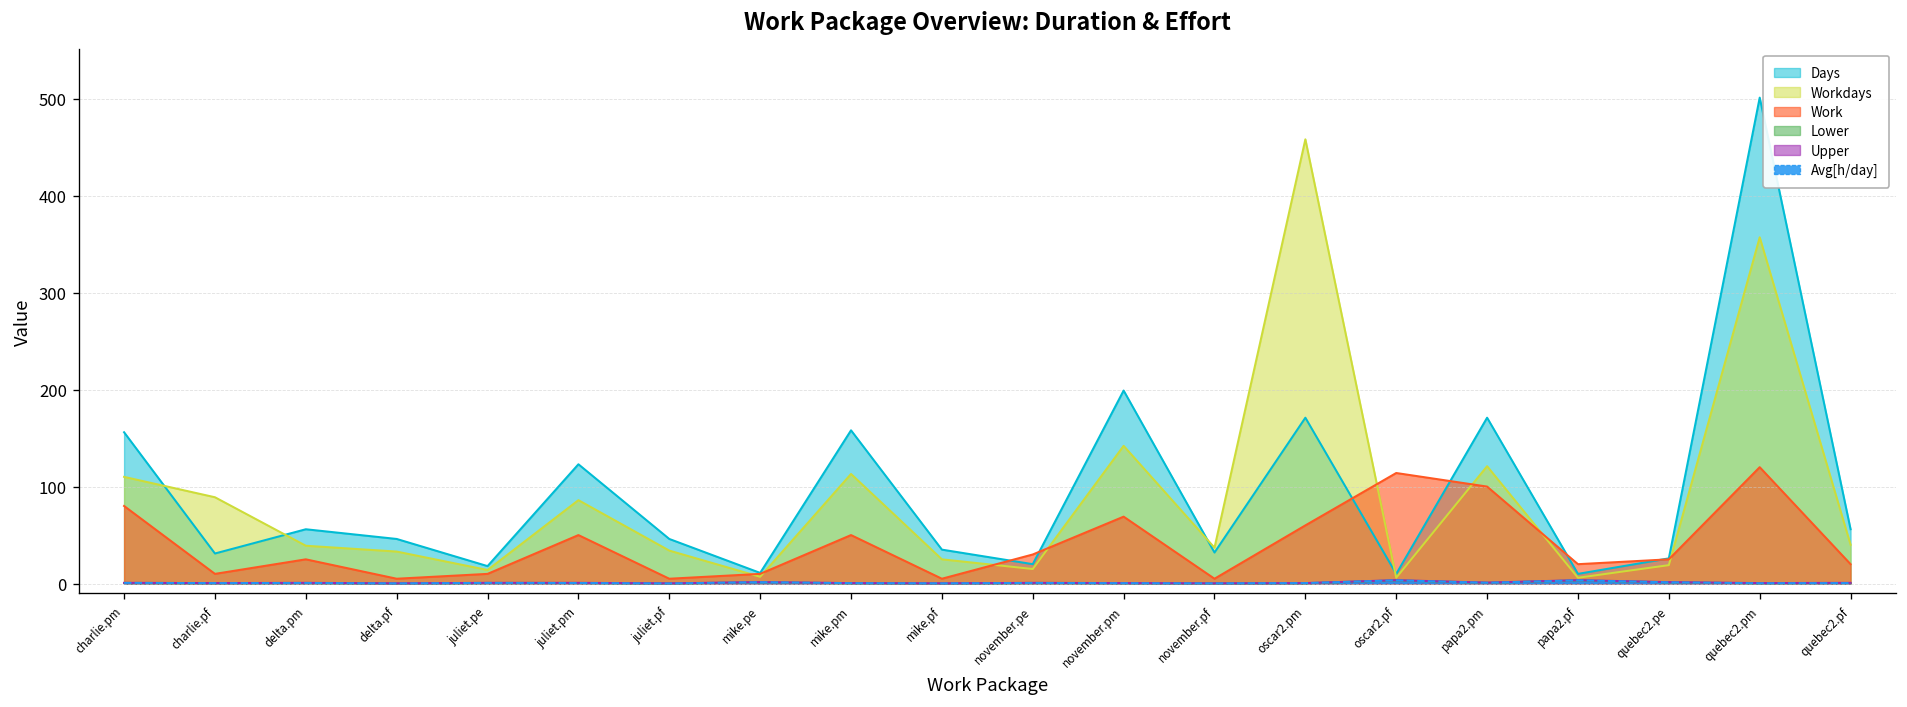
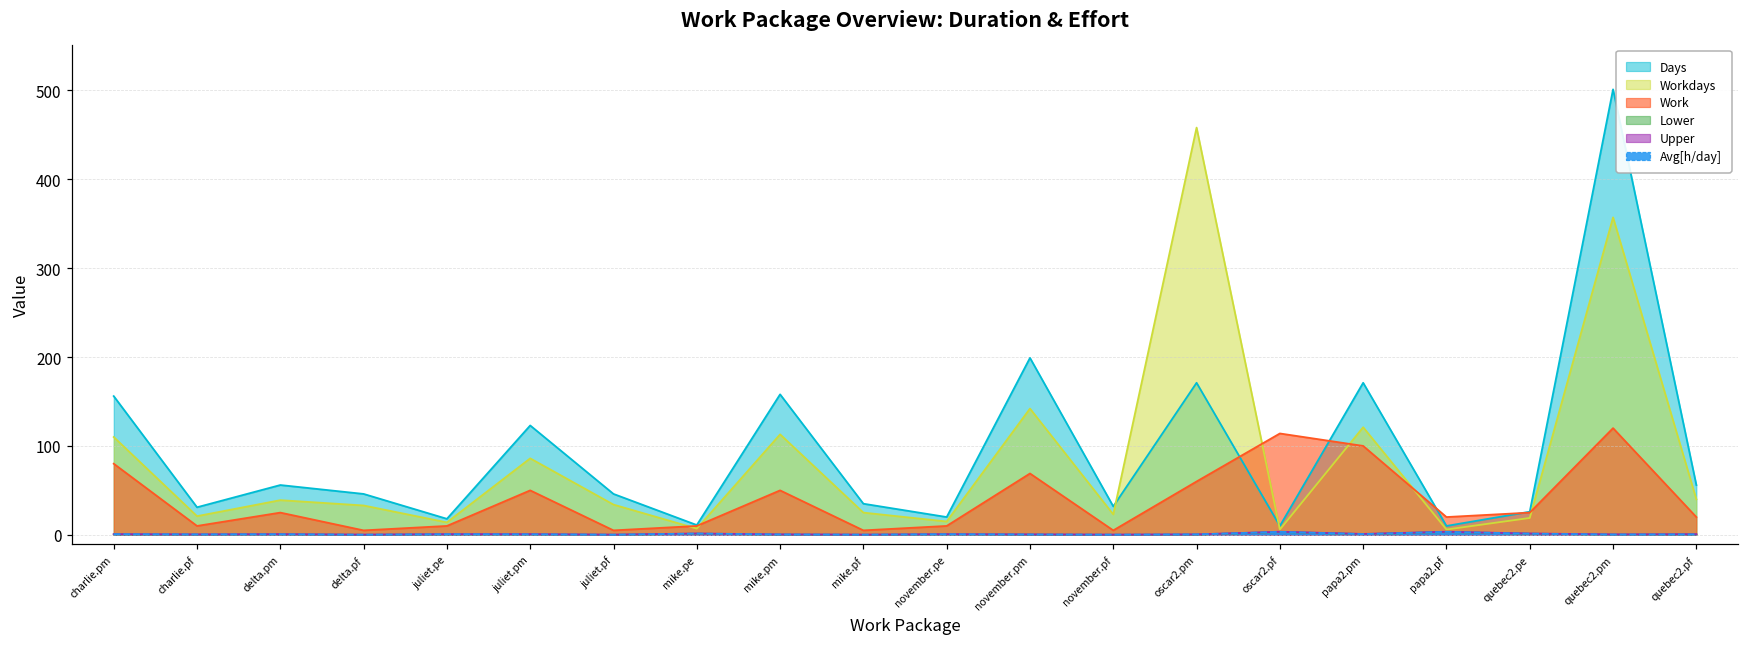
Workdays, charlie.pf: 90 -> 20
Work, november.pe: 30 -> 10
Workdays, november.pf: 40 -> 20
